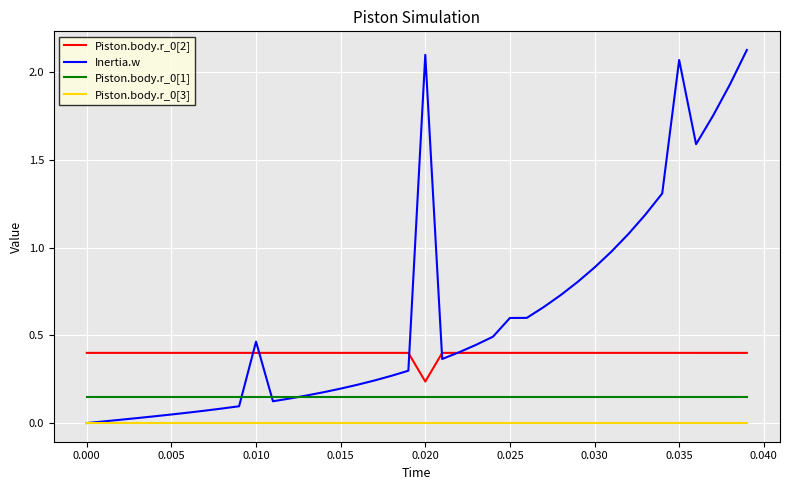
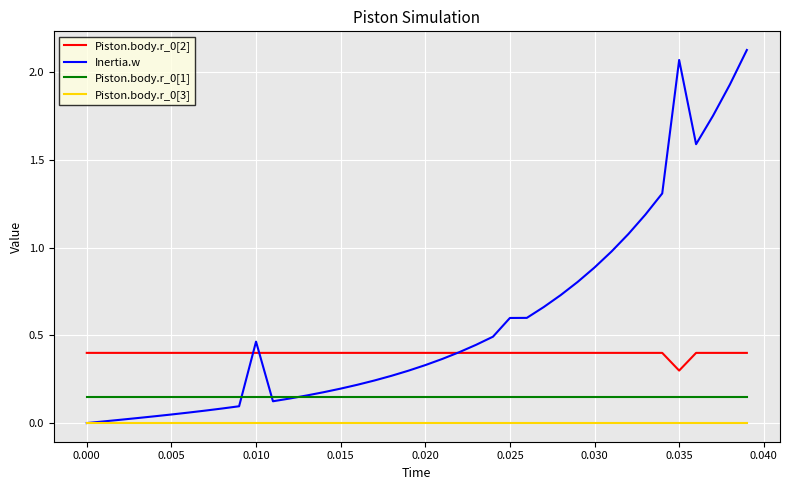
Piston.body.r_0[2], 0.020: 0.24 -> 0.40
Inertia.w, 0.020: 2.10 -> 0.33
Piston.body.r_0[2], 0.035: 0.40 -> 0.30
